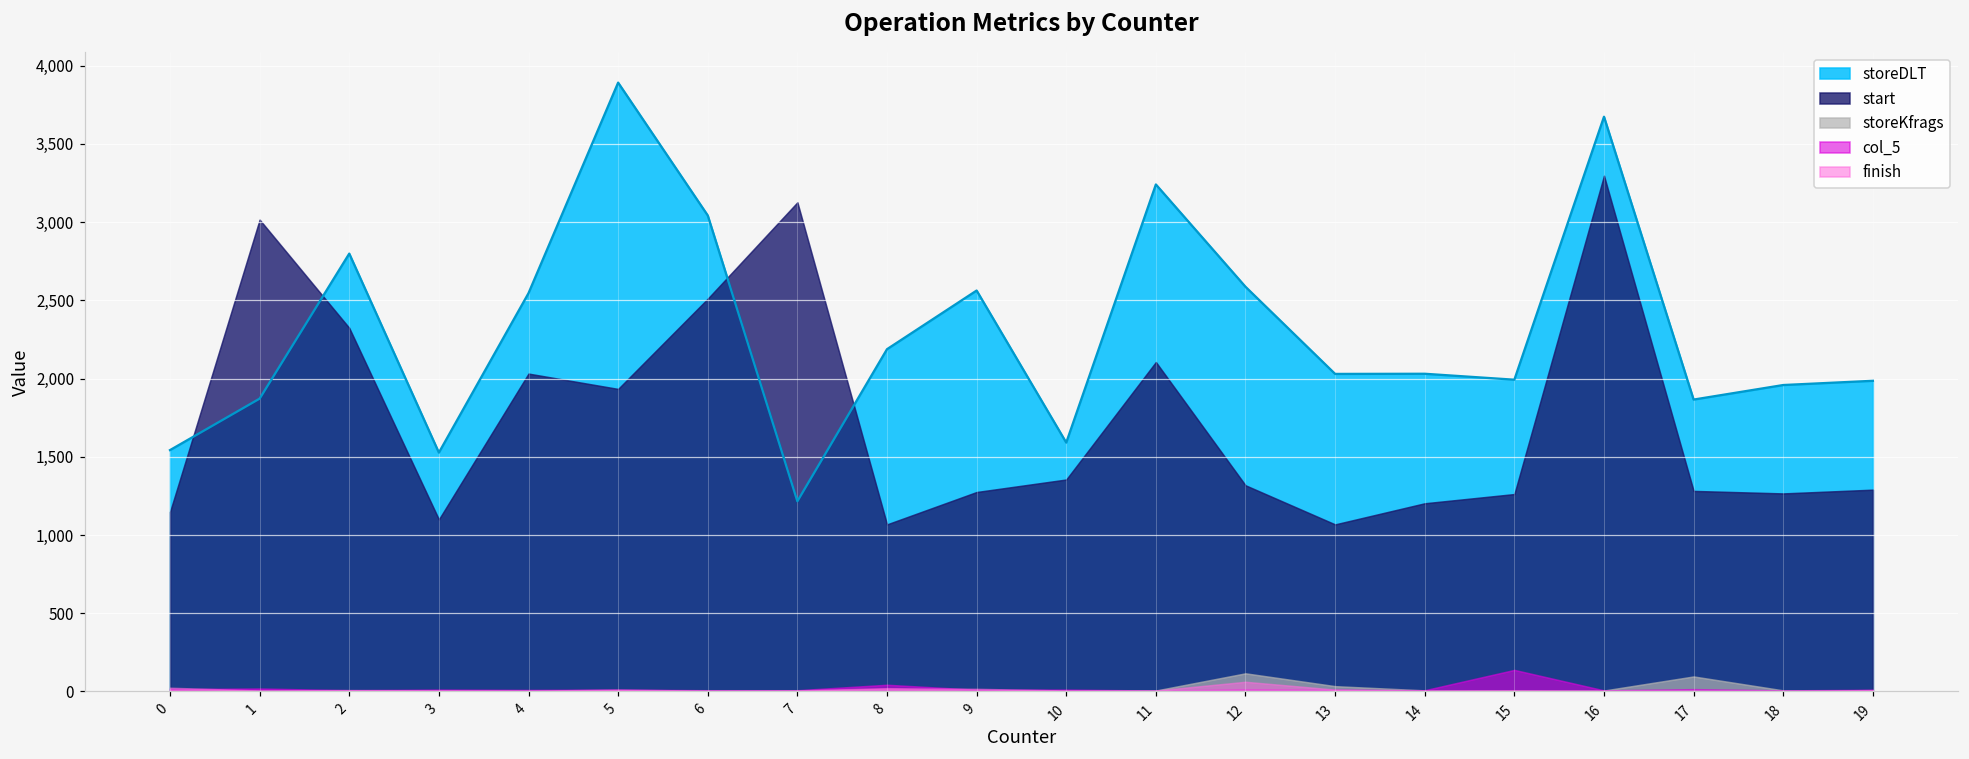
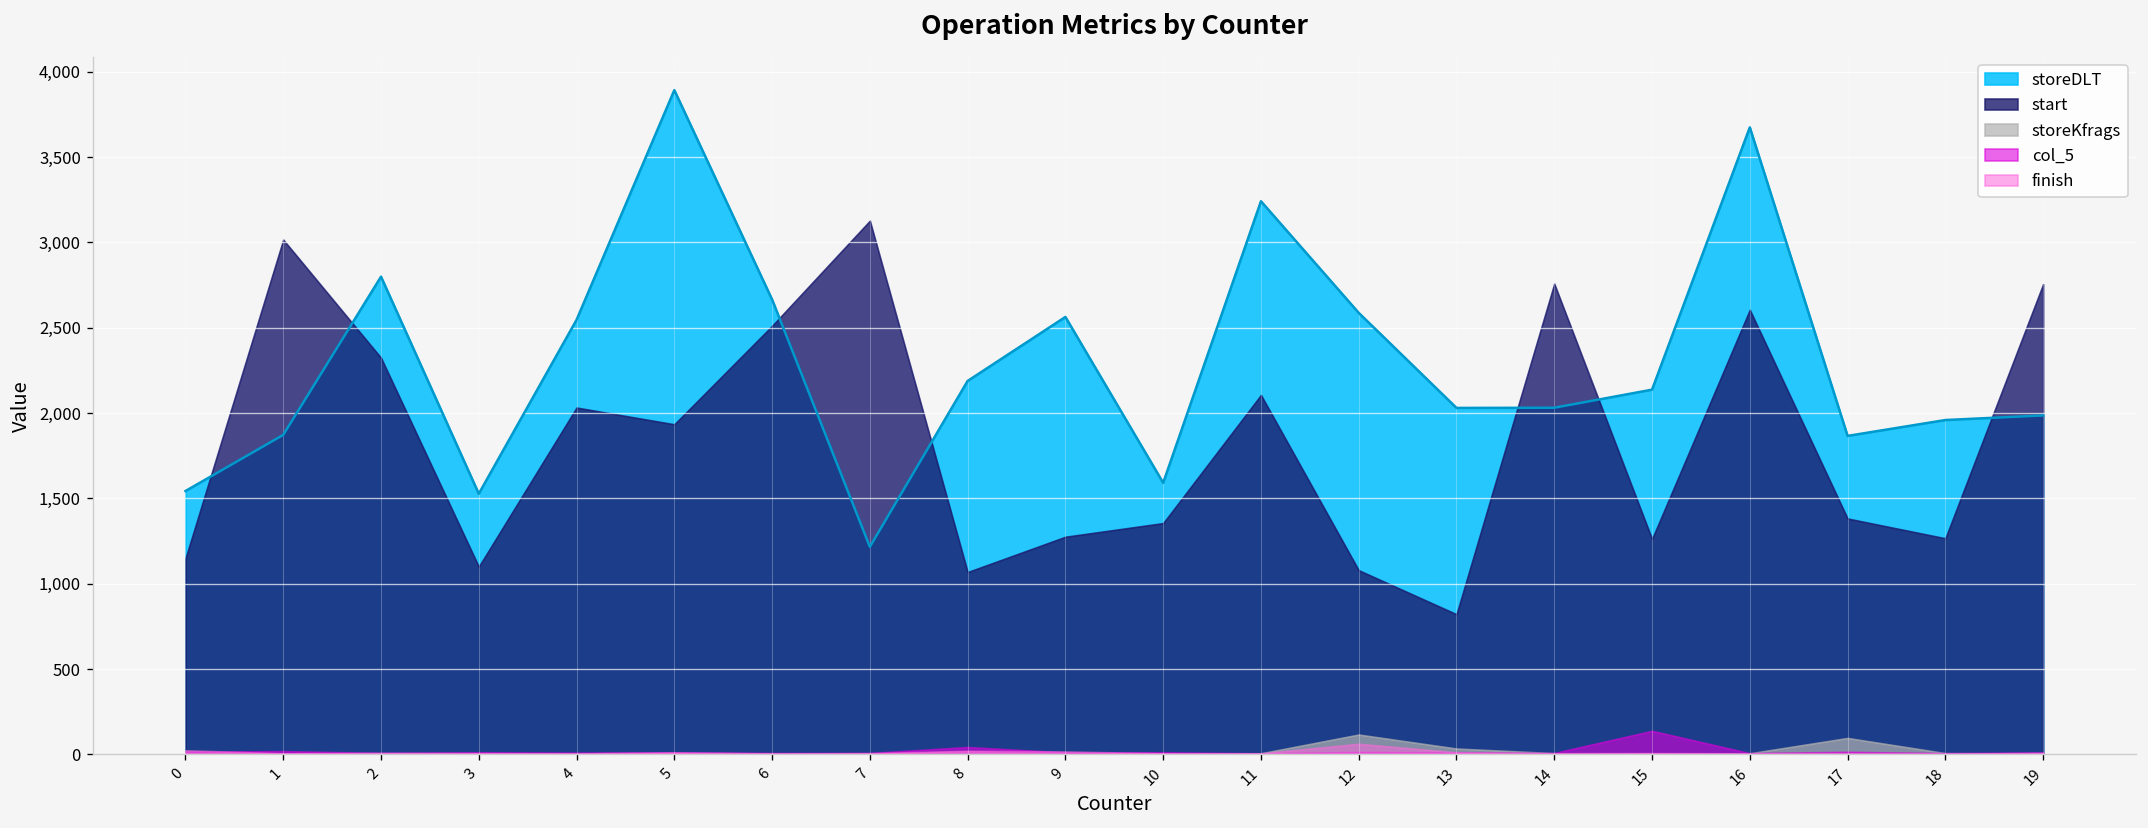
storeDLT, 6: 3,040 -> 2,670
start, 12: 1,320 -> 1,080
start, 13: 1,070 -> 820
start, 14: 1,200 -> 2,760
storeDLT, 15: 1,990 -> 2,140
start, 16: 3,300 -> 2,610
start, 17: 1,280 -> 1,380
start, 19: 1,290 -> 2,760
